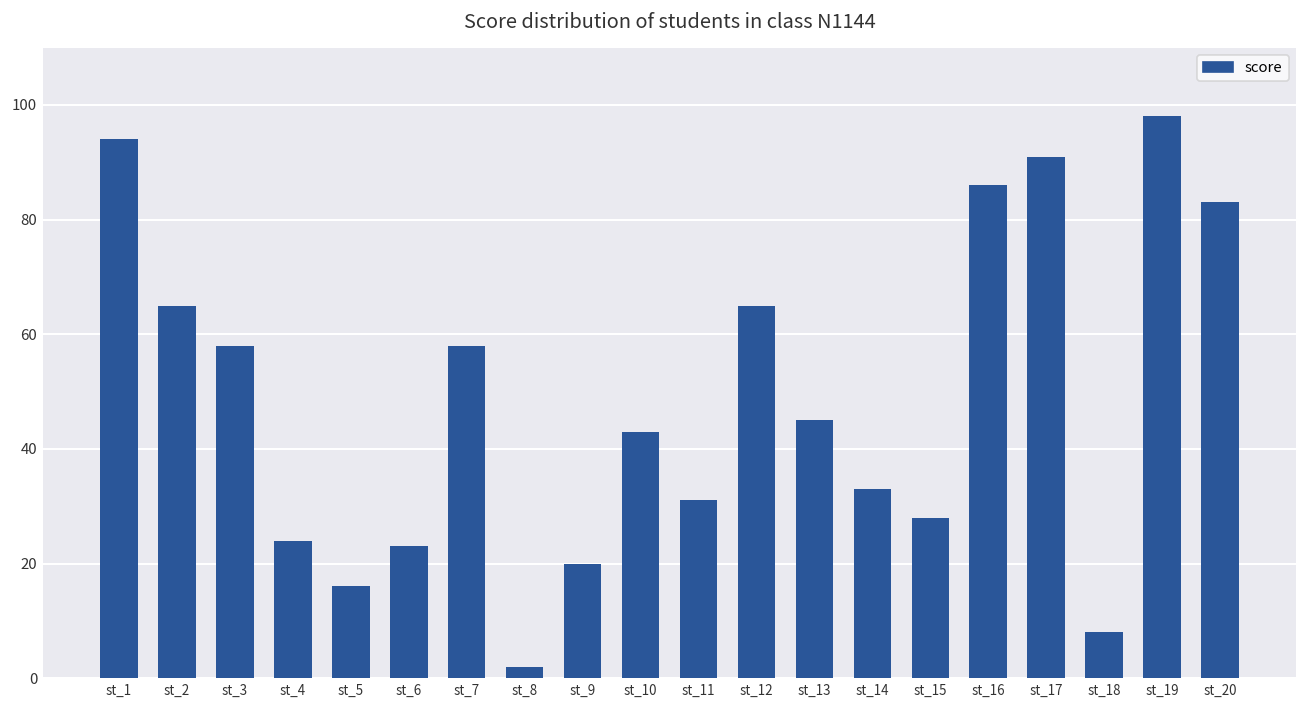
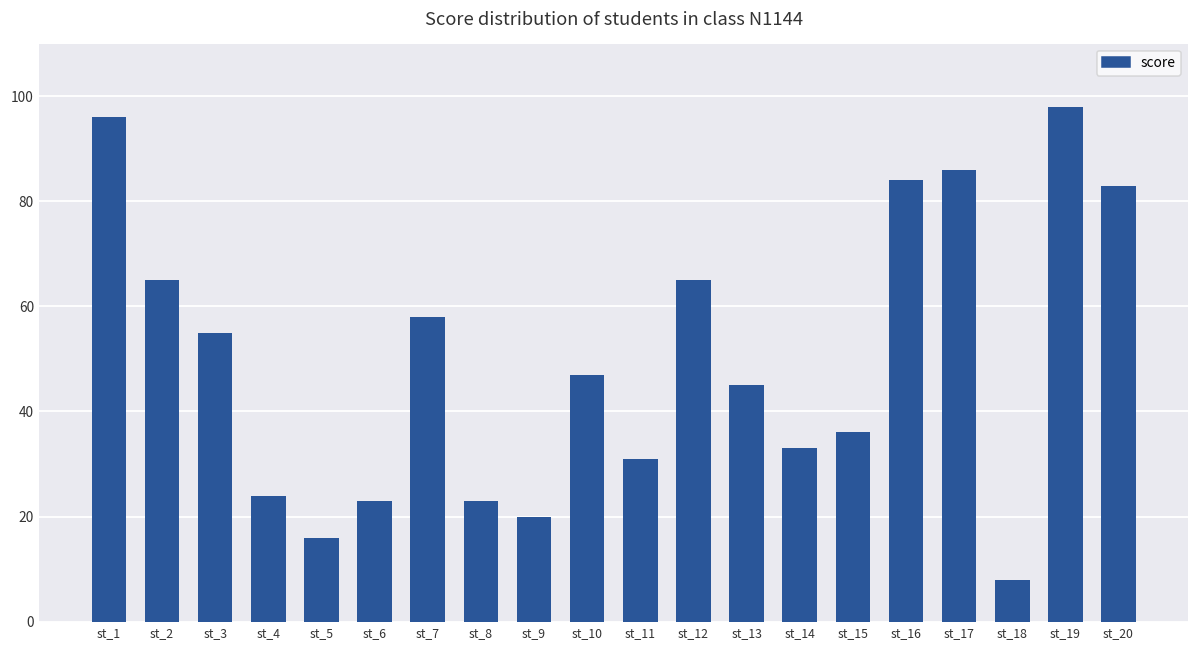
st_1: 94 -> 96
st_3: 58 -> 55
st_8: 2 -> 23
st_10: 43 -> 47
st_15: 28 -> 36
st_16: 86 -> 84
st_17: 91 -> 86
